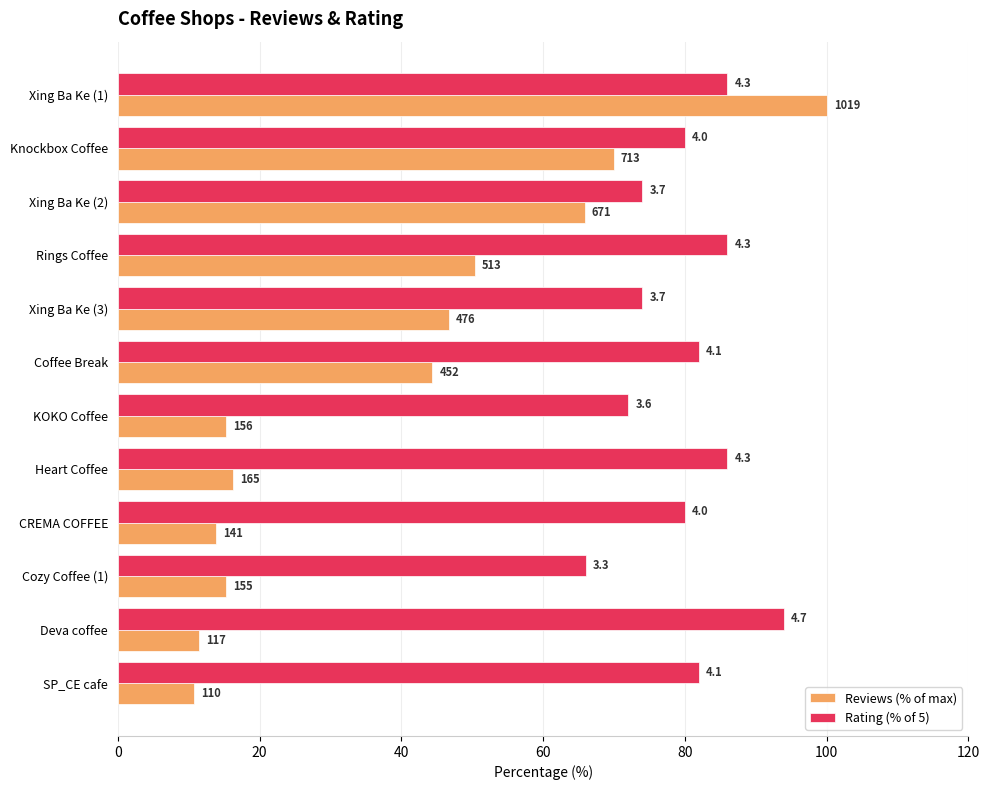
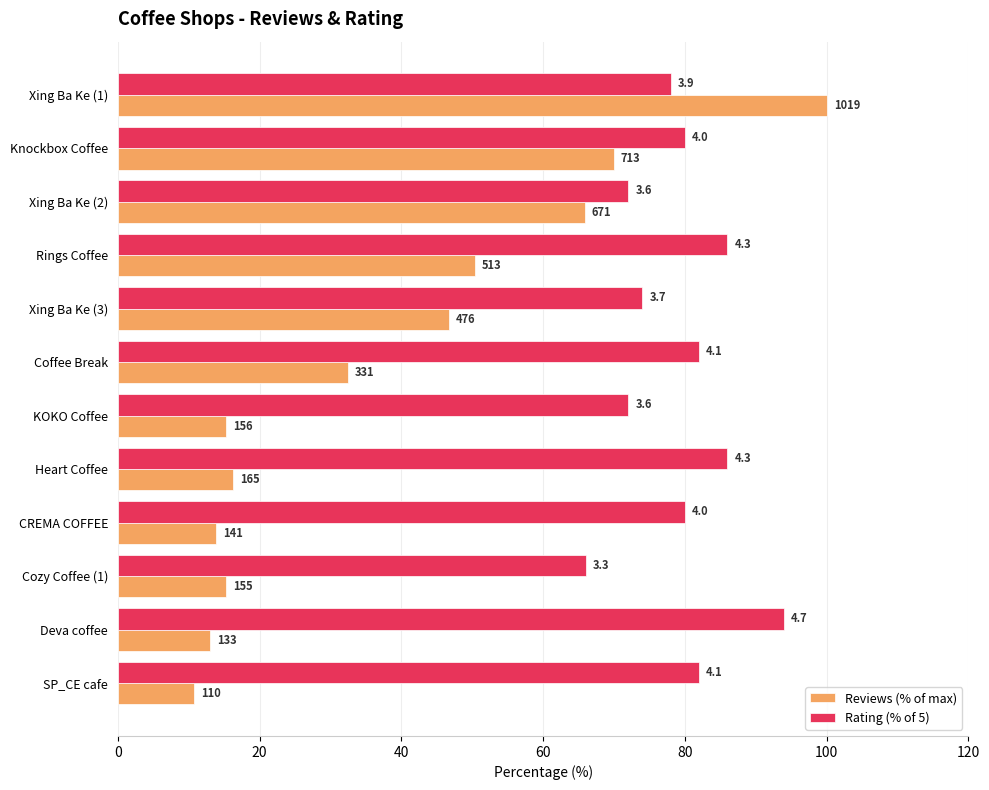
Rating (% of 5), Xing Ba Ke (1): 4.3 -> 3.9
Rating (% of 5), Xing Ba Ke (2): 3.7 -> 3.6
Reviews (% of max), Coffee Break: 452 -> 331
Reviews (% of max), Deva coffee: 117 -> 133
